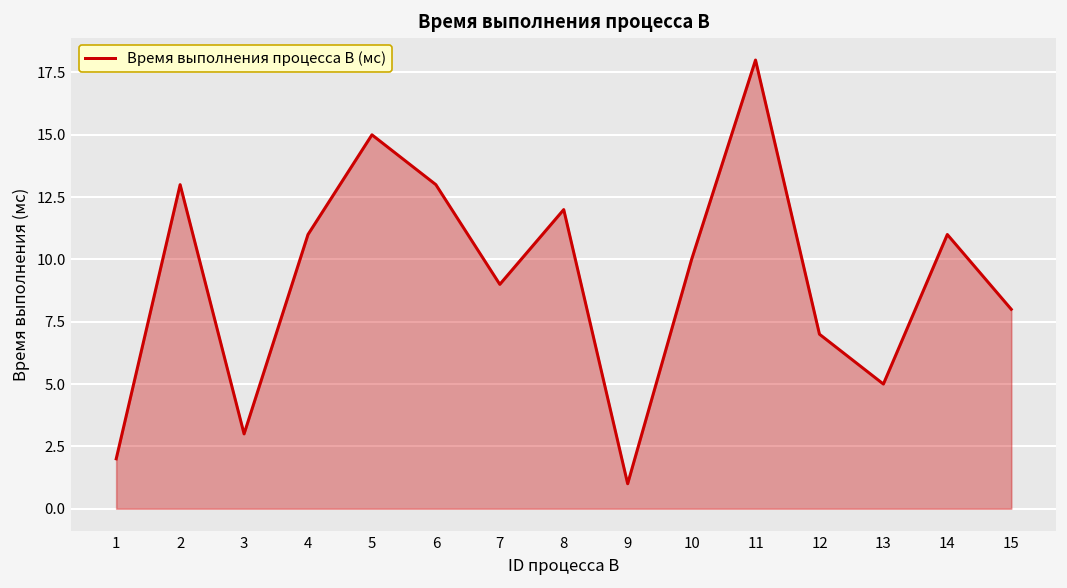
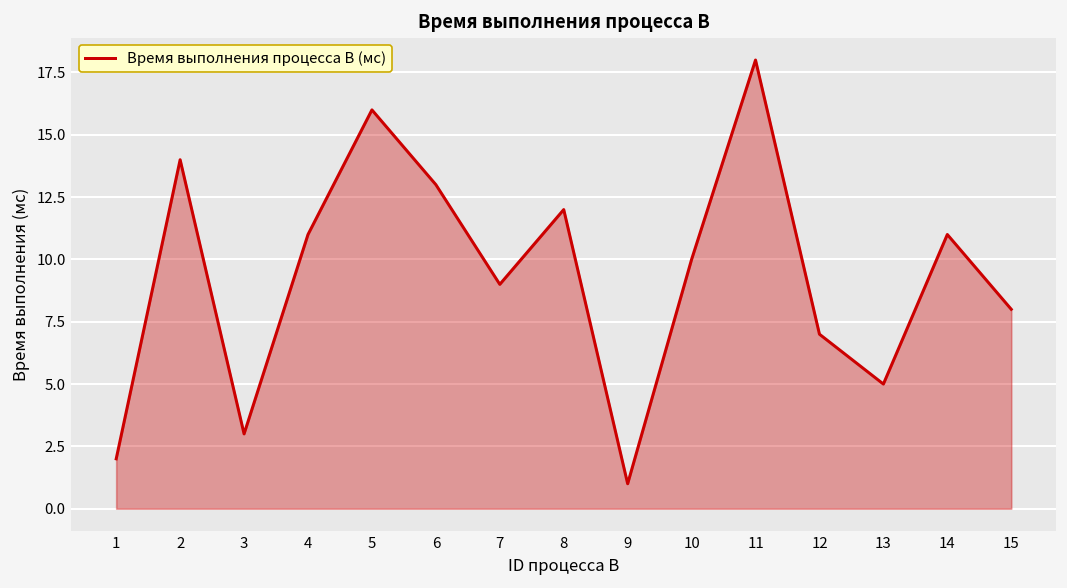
2: 13 -> 14
5: 15 -> 16
